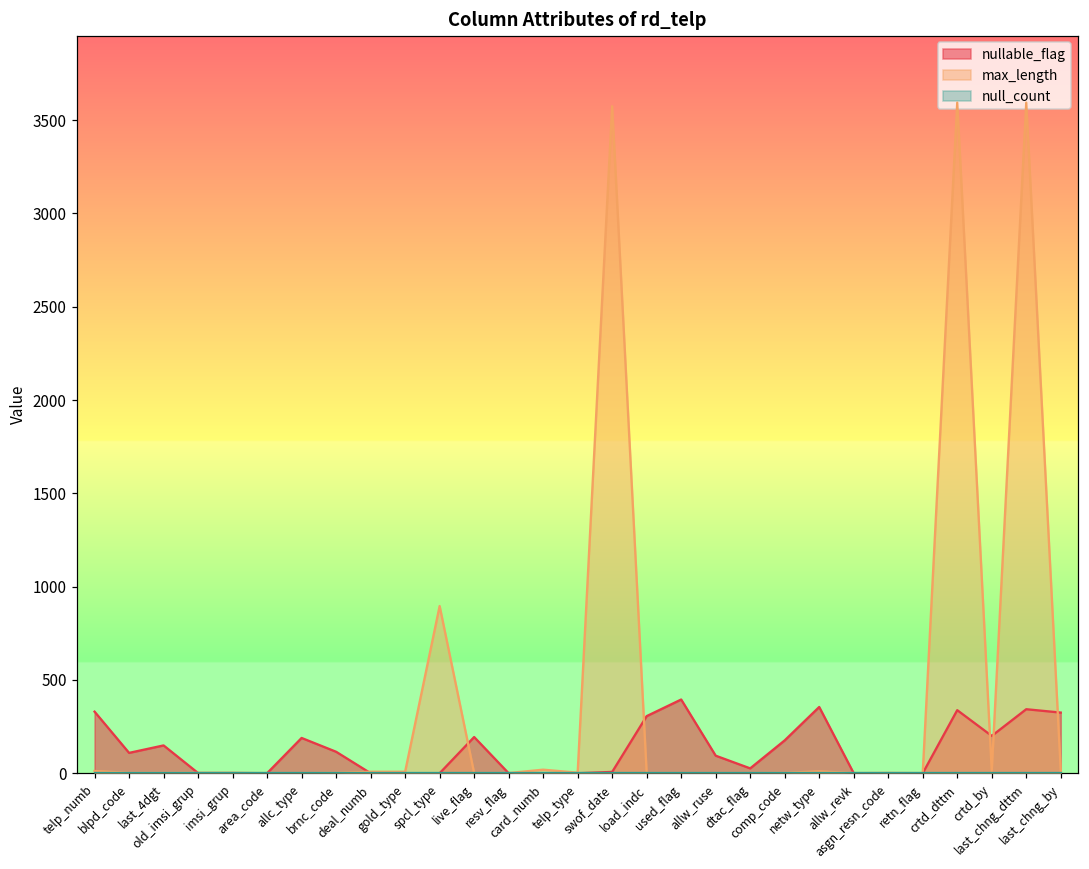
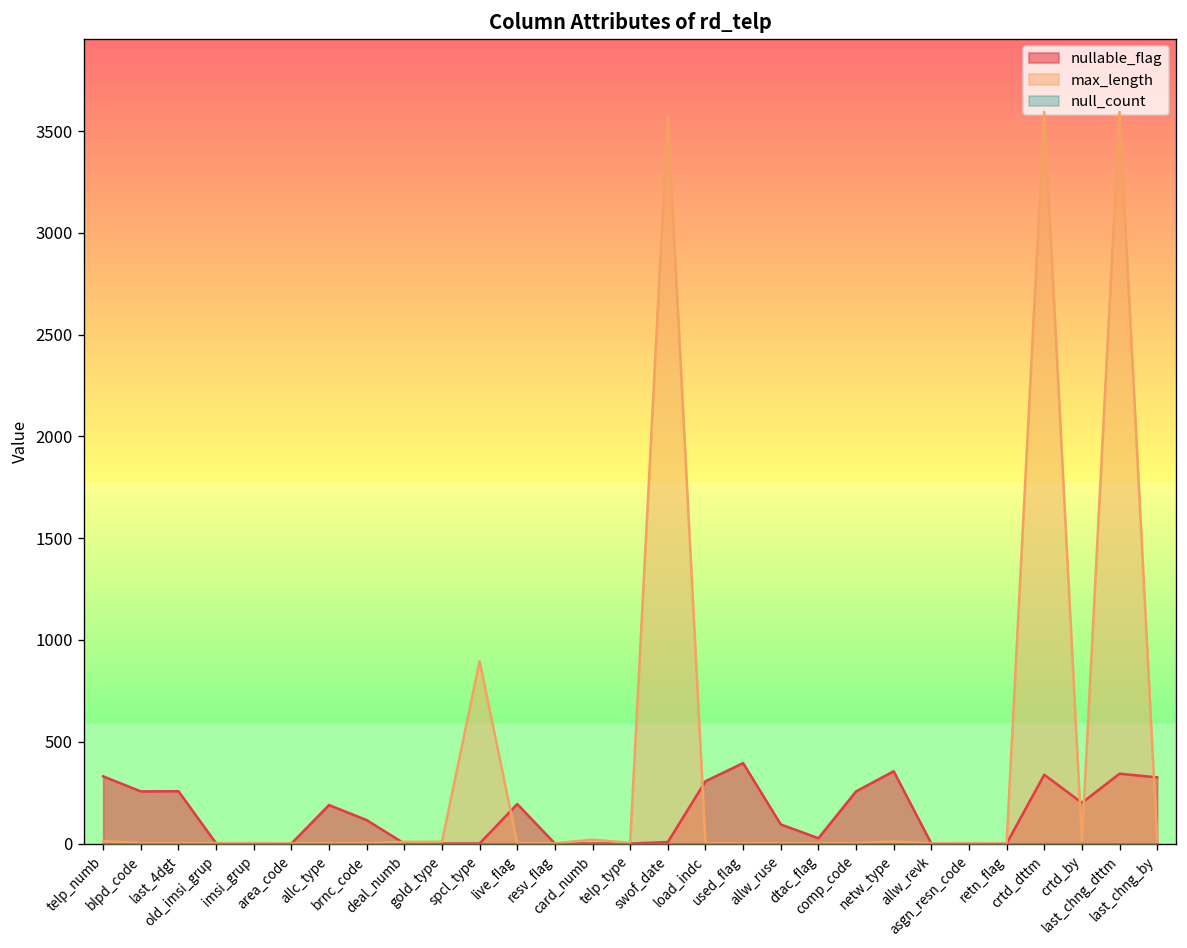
nullable_flag, blpd_code: 110 -> 260
nullable_flag, last_4dgt: 150 -> 260
nullable_flag, comp_code: 180 -> 260
